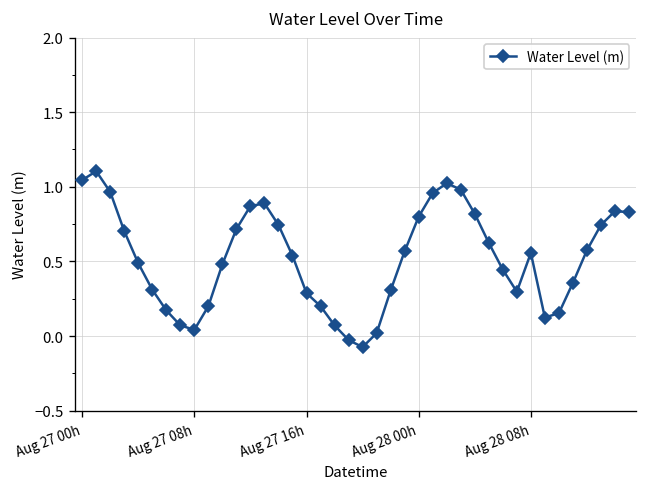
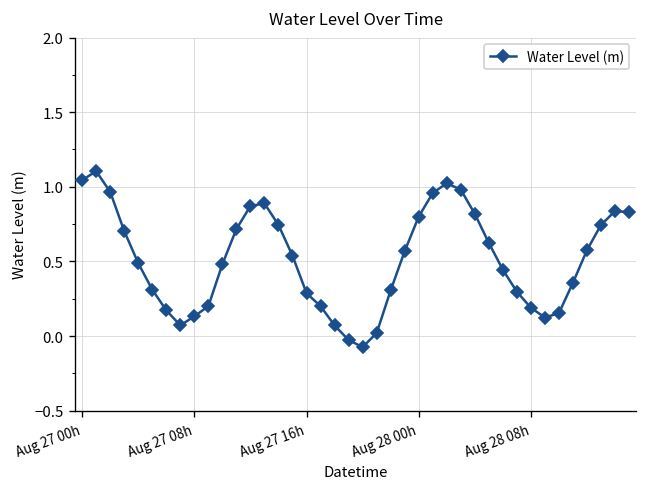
Aug 27 08h: 0.04 -> 0.13
Aug 28 08h: 0.56 -> 0.19
